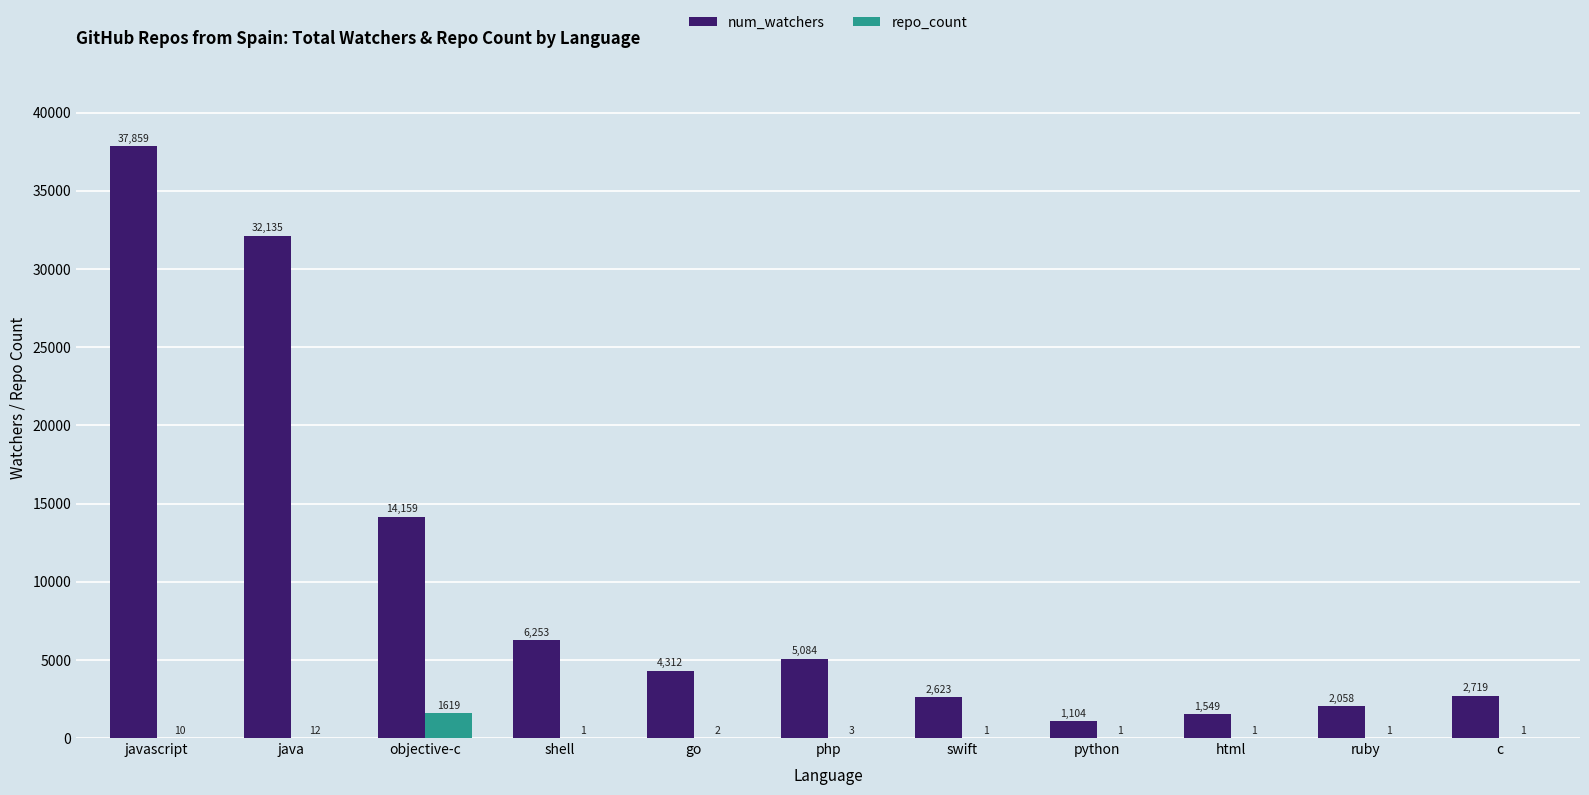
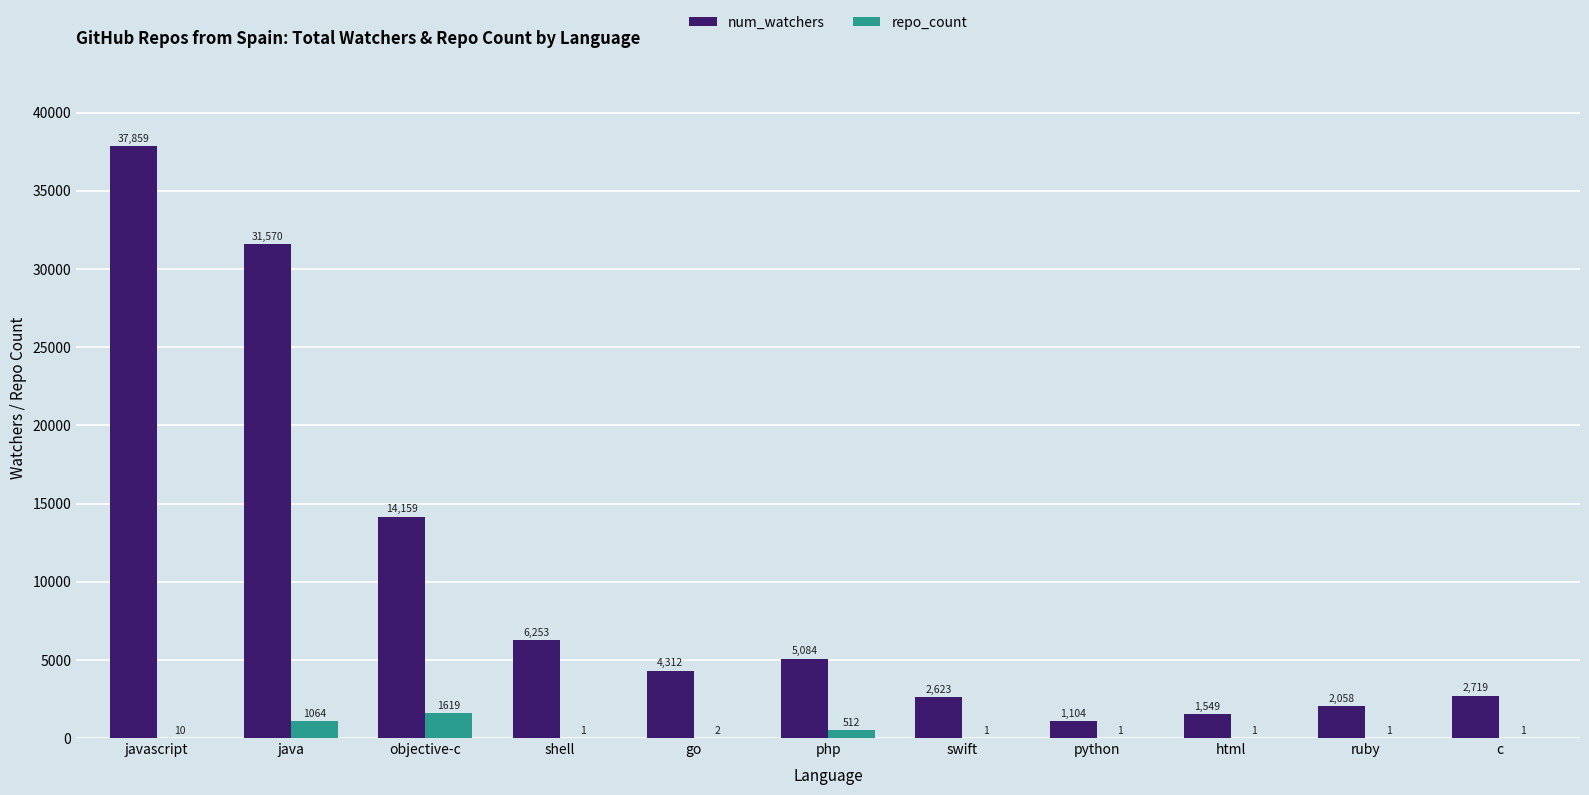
num_watchers, java: 32,135 -> 31,570
repo_count, java: 12 -> 1064
repo_count, php: 3 -> 512
